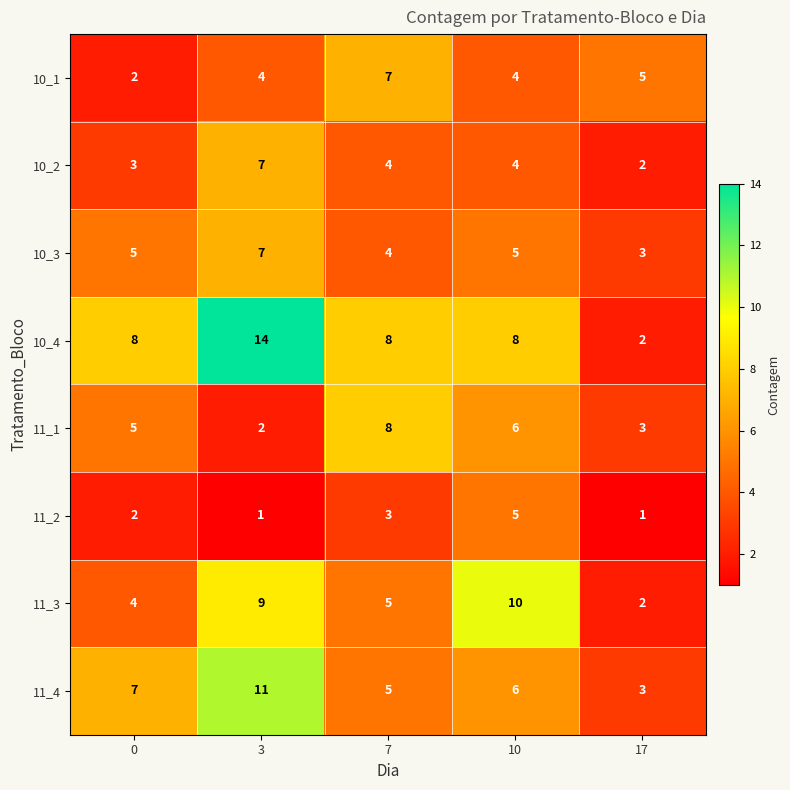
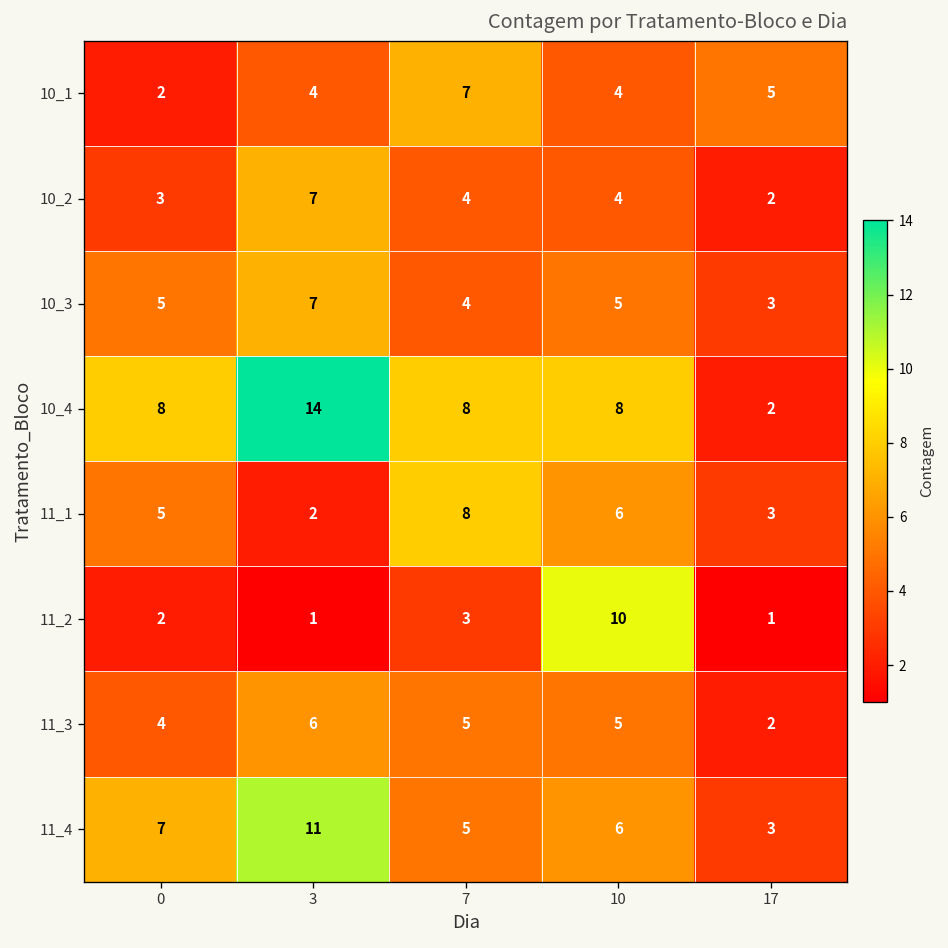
11_2, 10: 5 -> 10
11_3, 3: 9 -> 6
11_3, 10: 10 -> 5
